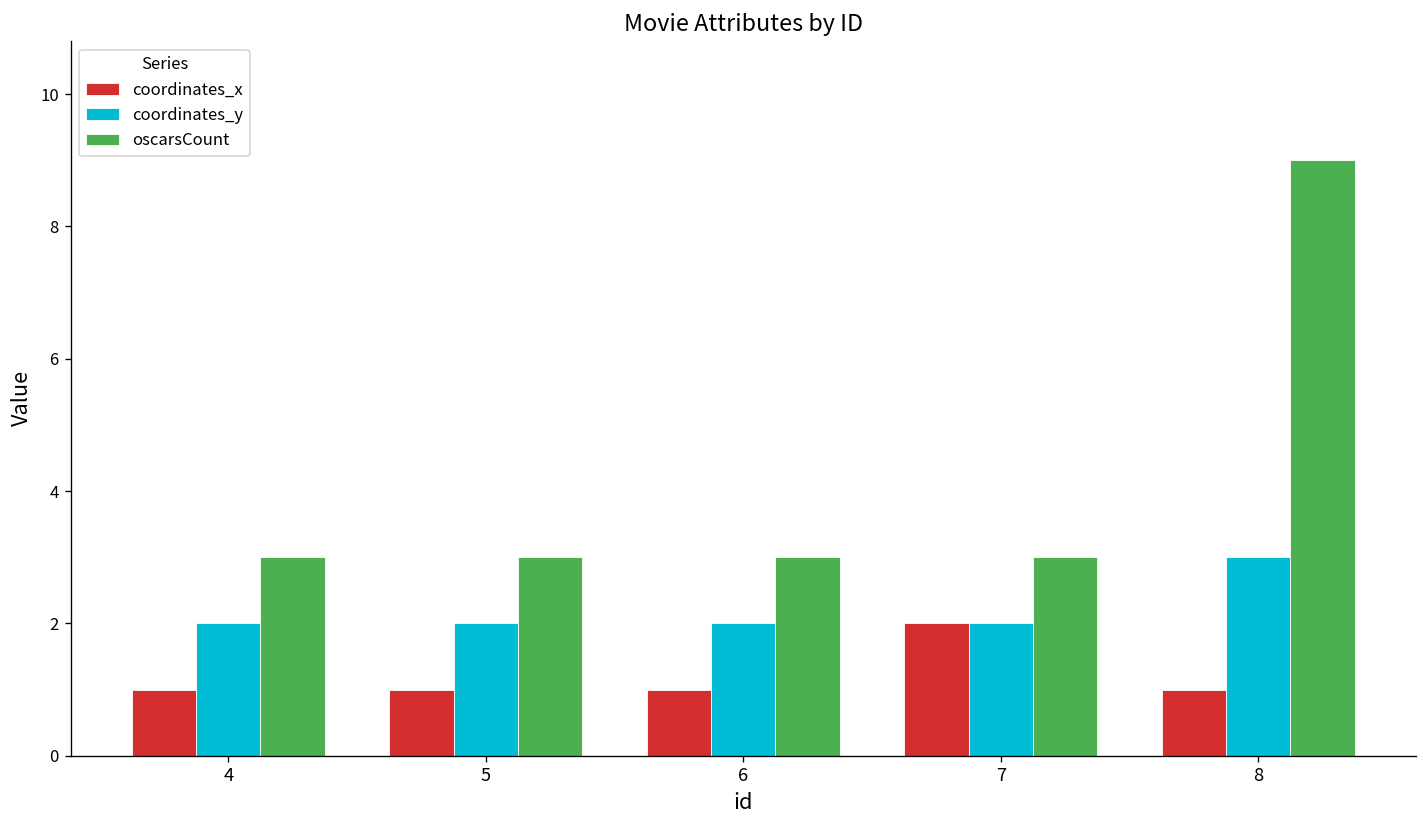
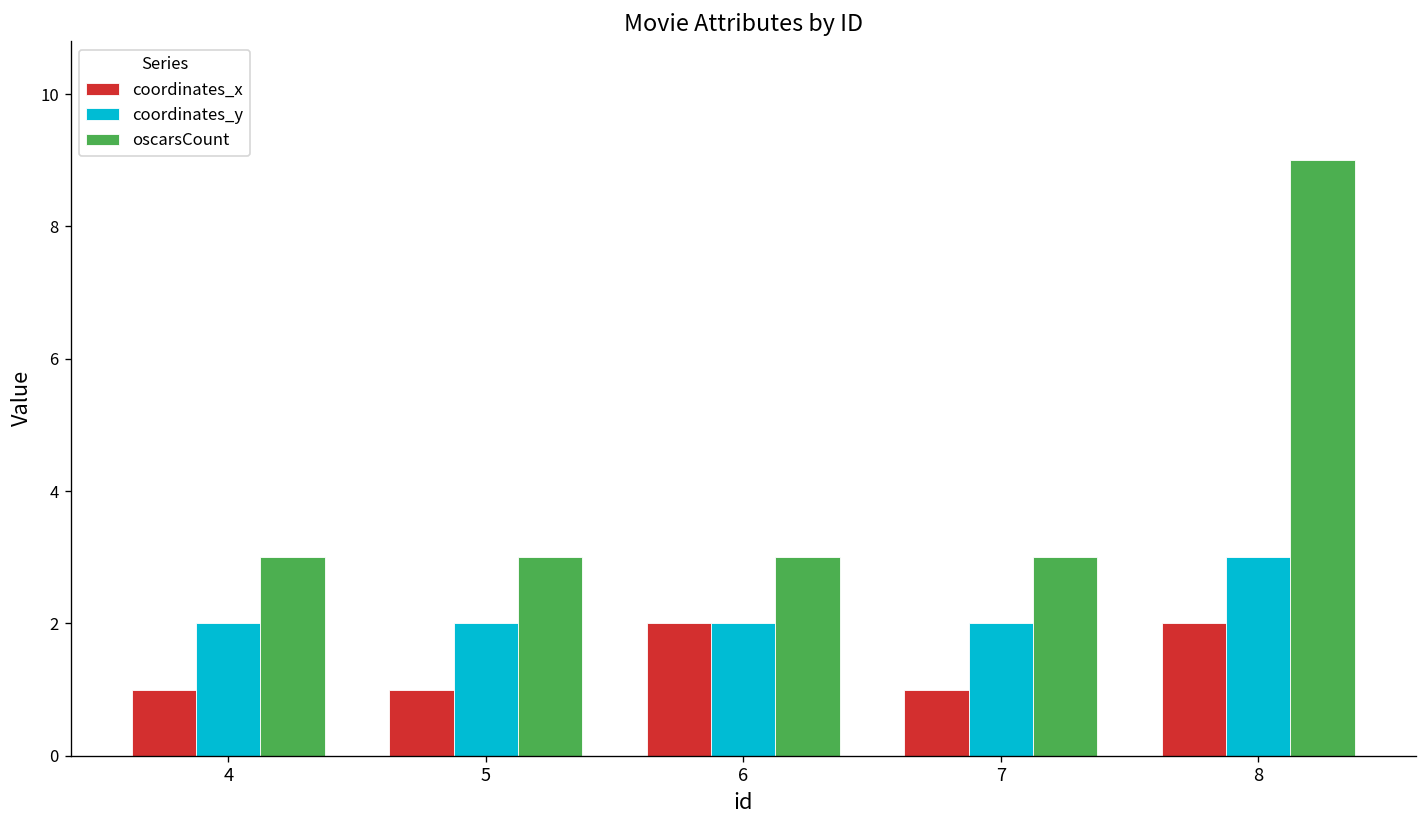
coordinates_x, 6: 1 -> 2
coordinates_x, 7: 2 -> 1
coordinates_x, 8: 1 -> 2
